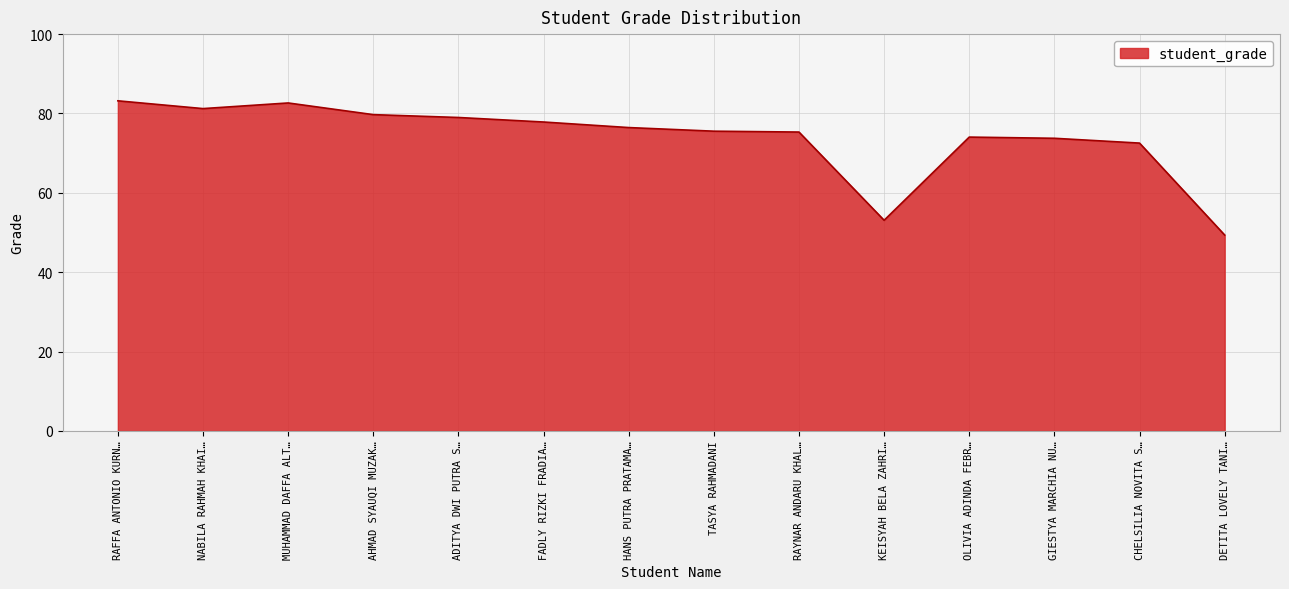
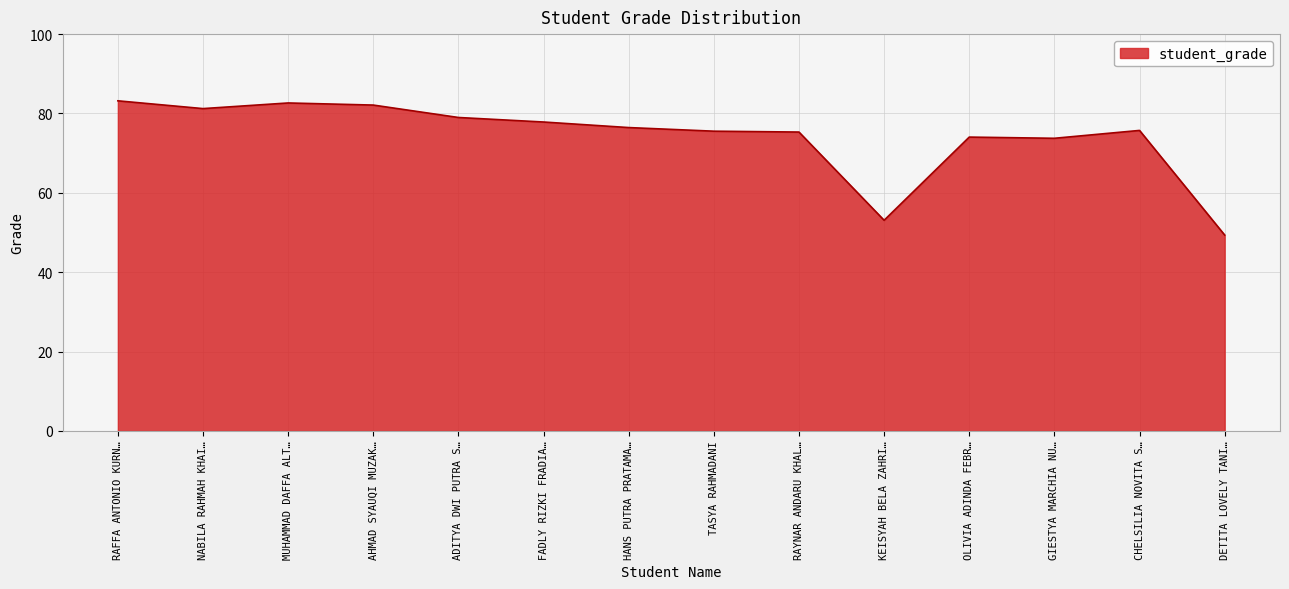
AHMAD SYAUQI MUZAK…: 80 -> 82
CHELSILIA NOVITA S…: 73 -> 76
